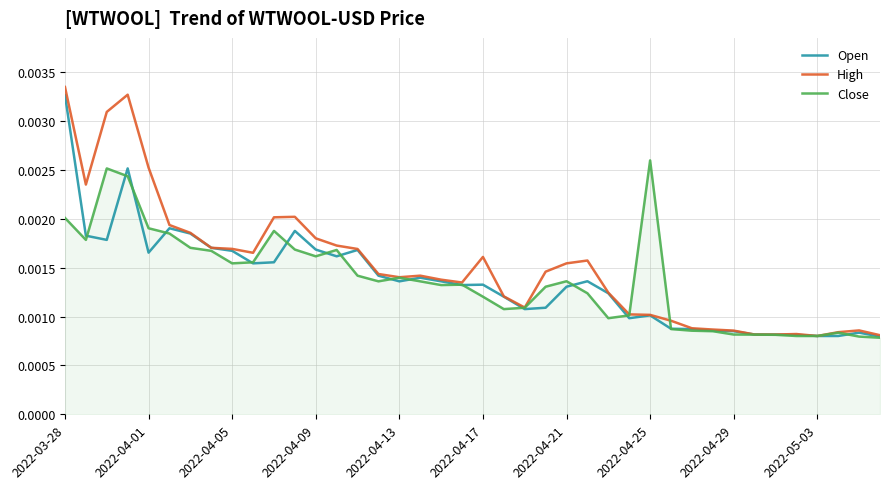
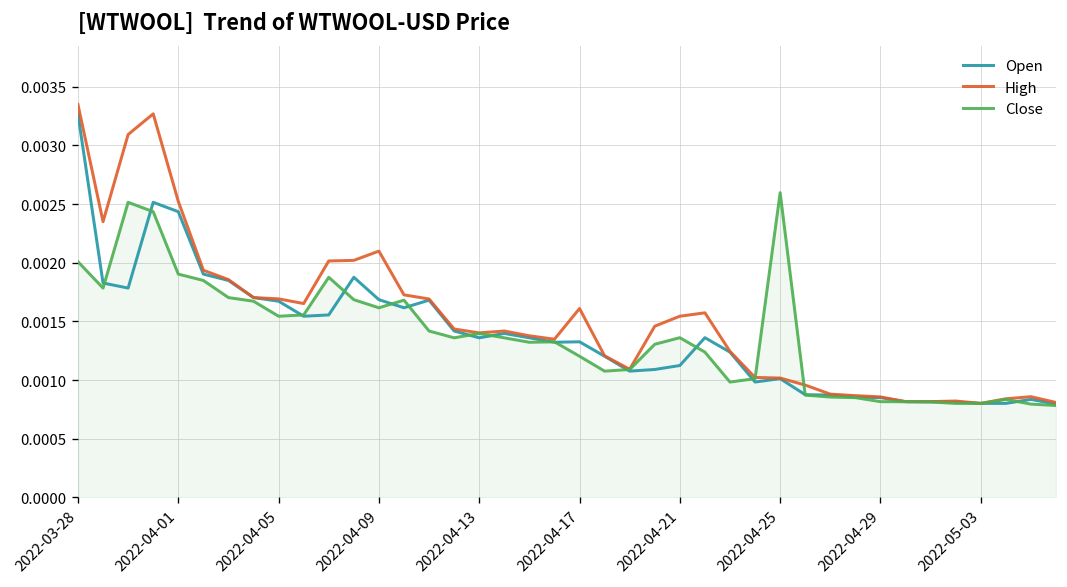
Open, 2022-04-01: 0.0017 -> 0.0024
High, 2022-04-09: 0.0018 -> 0.0021
Open, 2022-04-21: 0.0013 -> 0.0011
